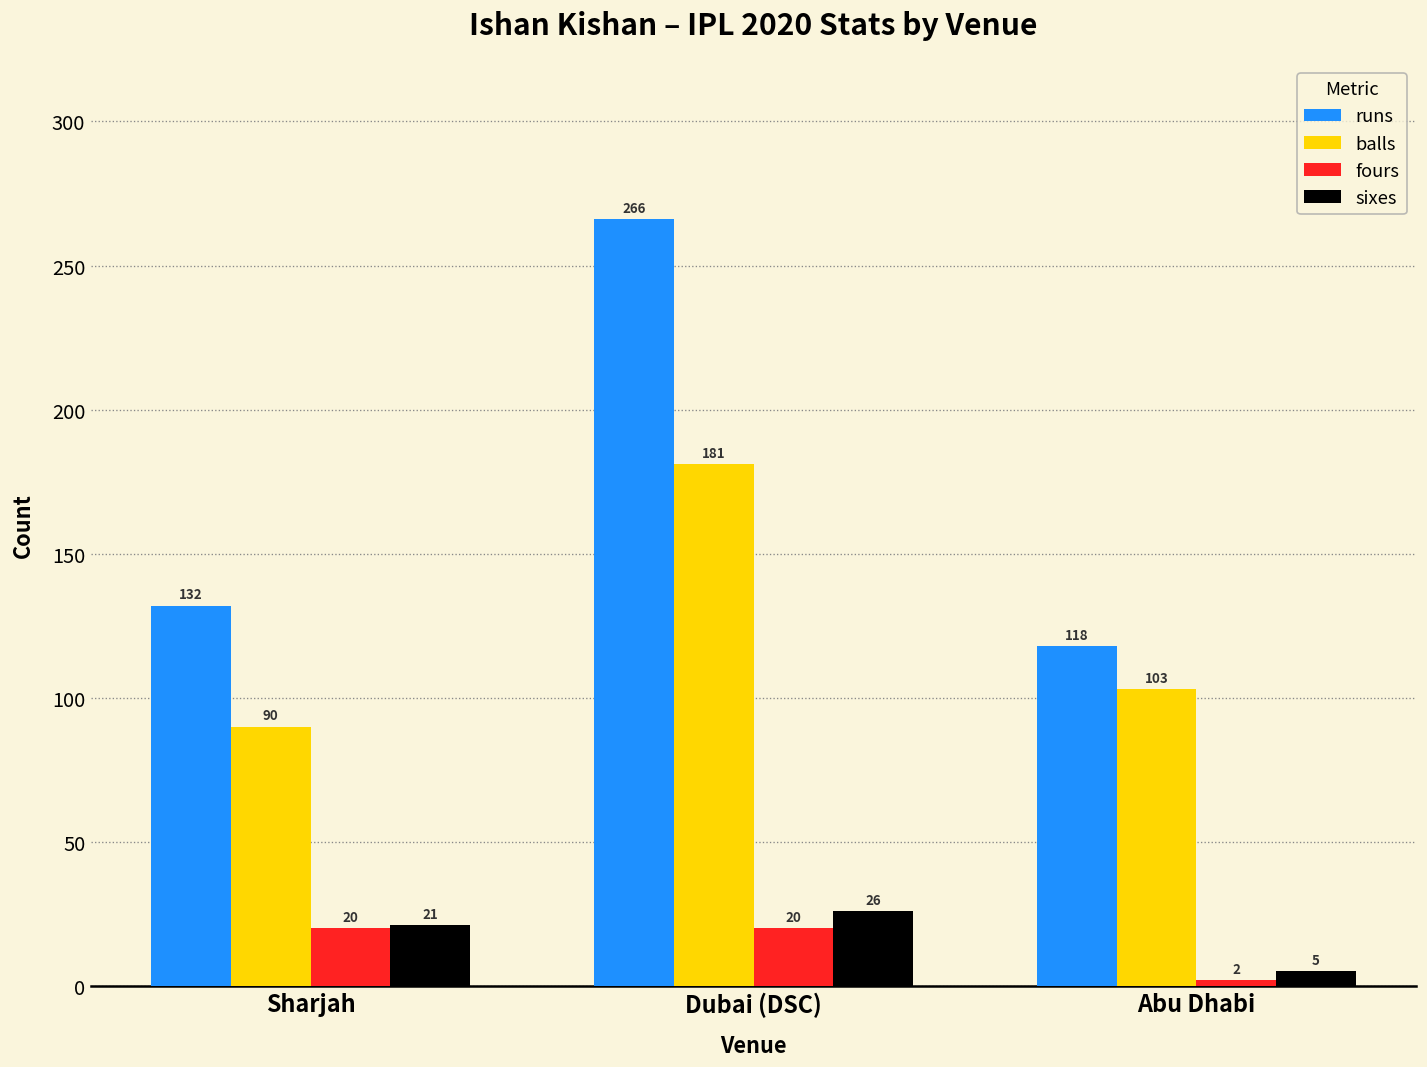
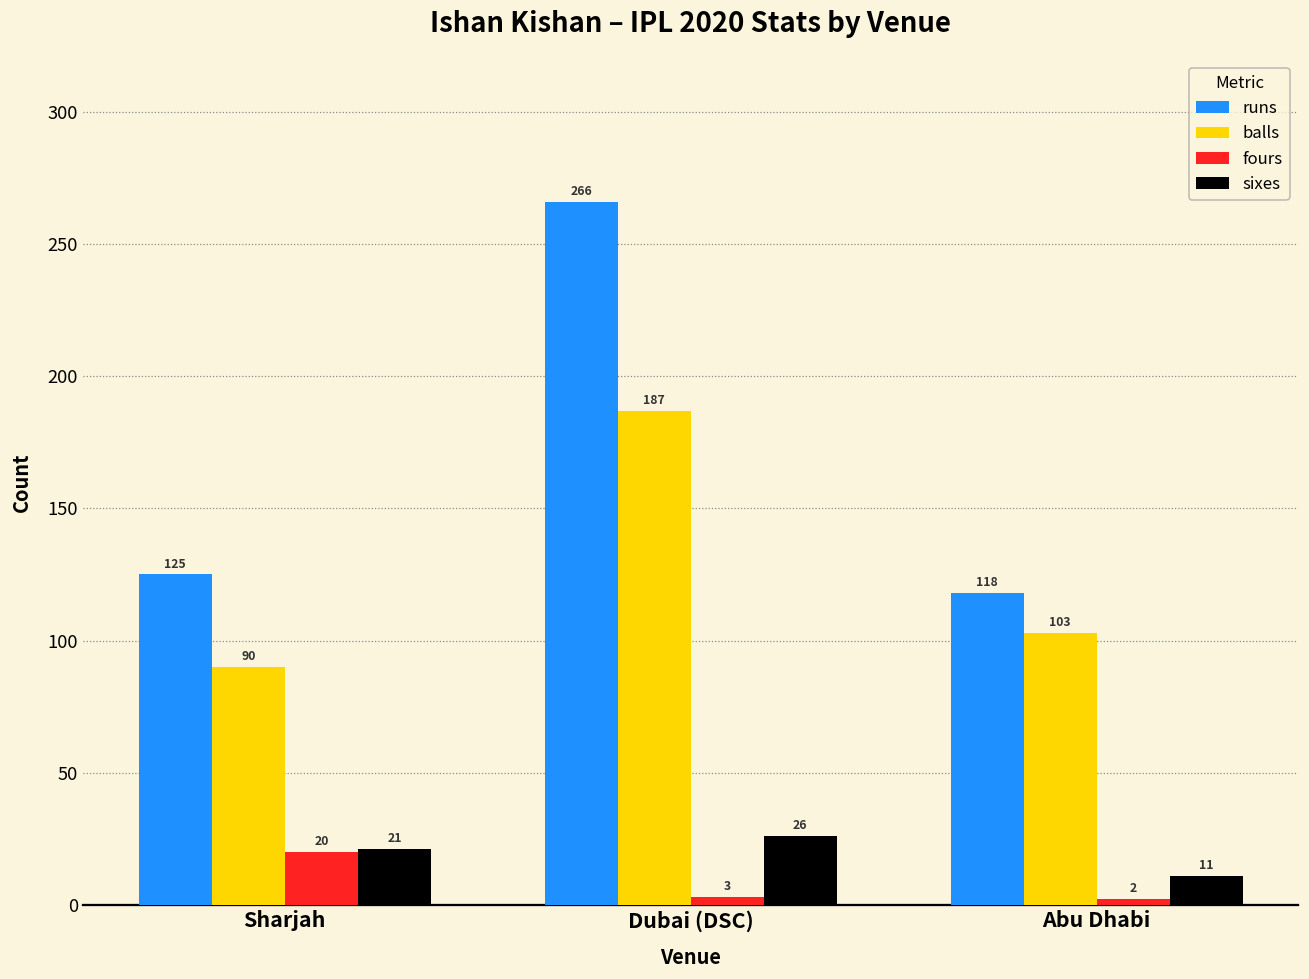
runs, Sharjah: 132 -> 125
balls, Dubai (DSC): 181 -> 187
fours, Dubai (DSC): 20 -> 3
sixes, Abu Dhabi: 5 -> 11
